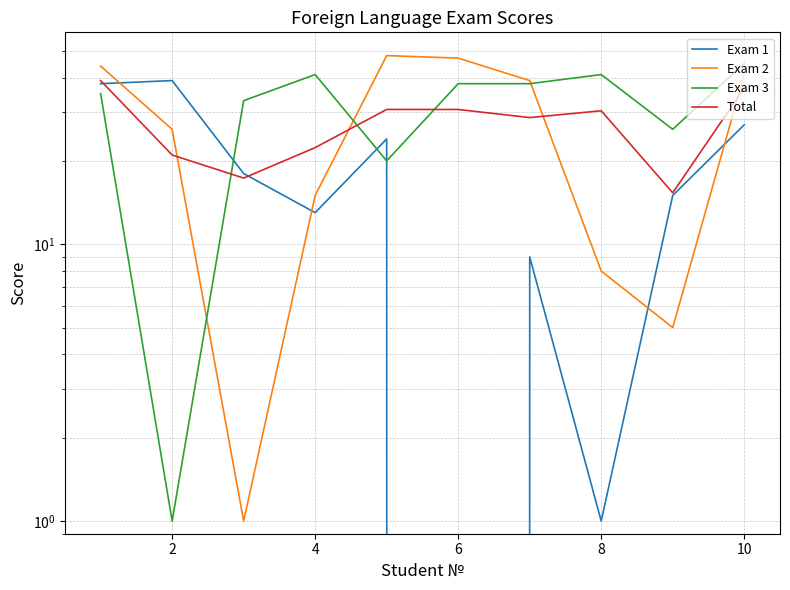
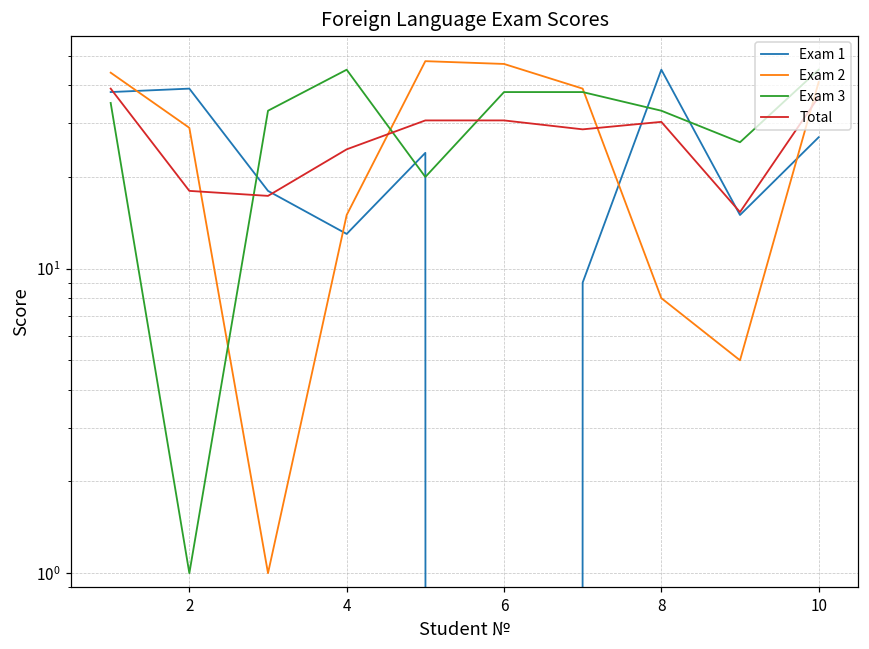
Exam 2, 2: 26 -> 29
Total, 2: 21 -> 18
Exam 3, 4: 41 -> 45
Total, 4: 22 -> 25
Exam 1, 8: 1 -> 45
Exam 3, 8: 41 -> 33
